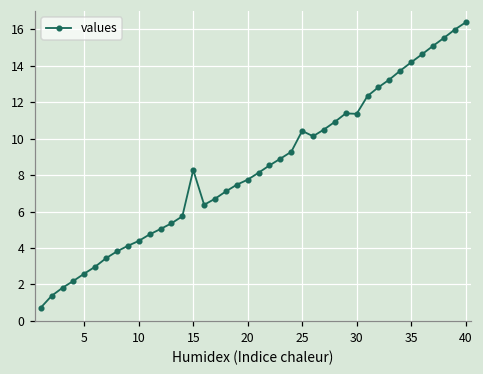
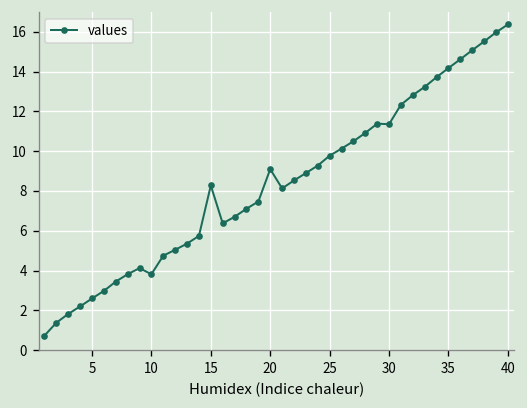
10: 4.4 -> 3.8
20: 7.7 -> 9.1
25: 10.4 -> 9.8
